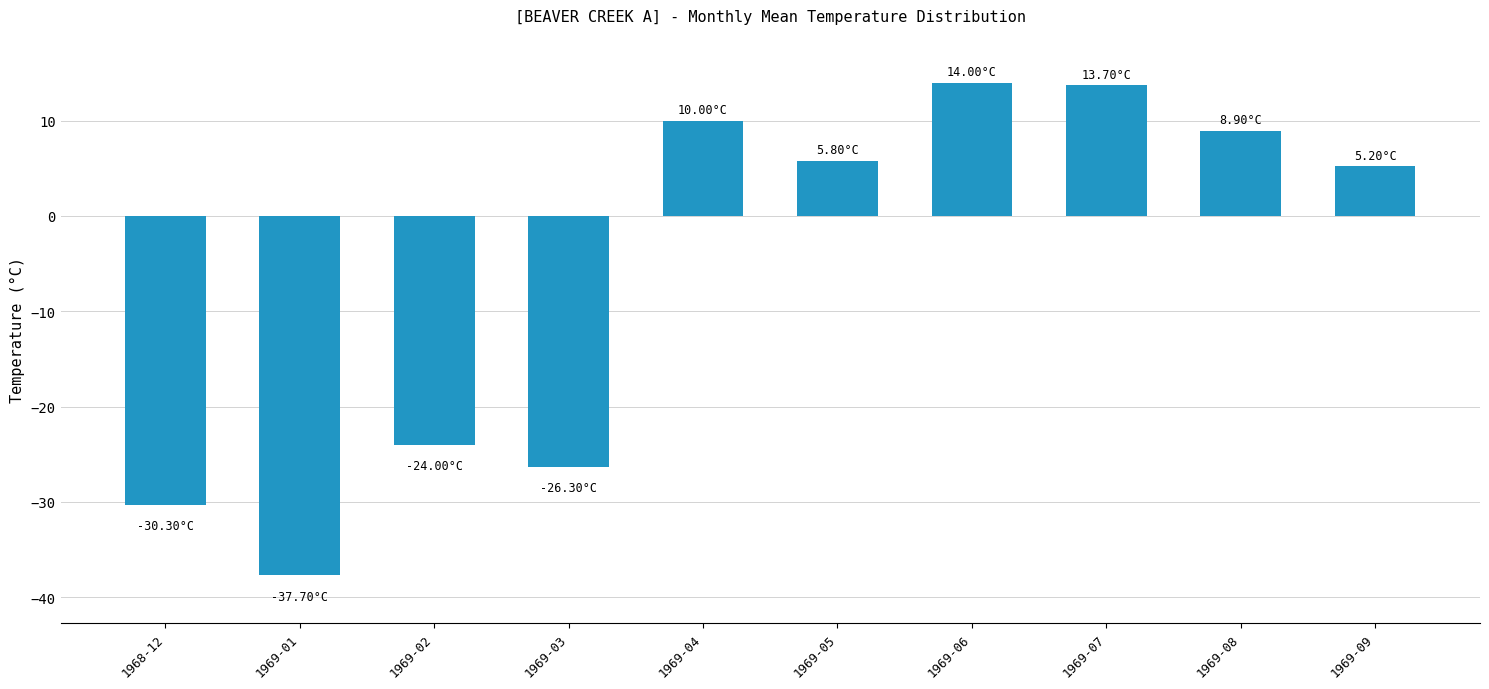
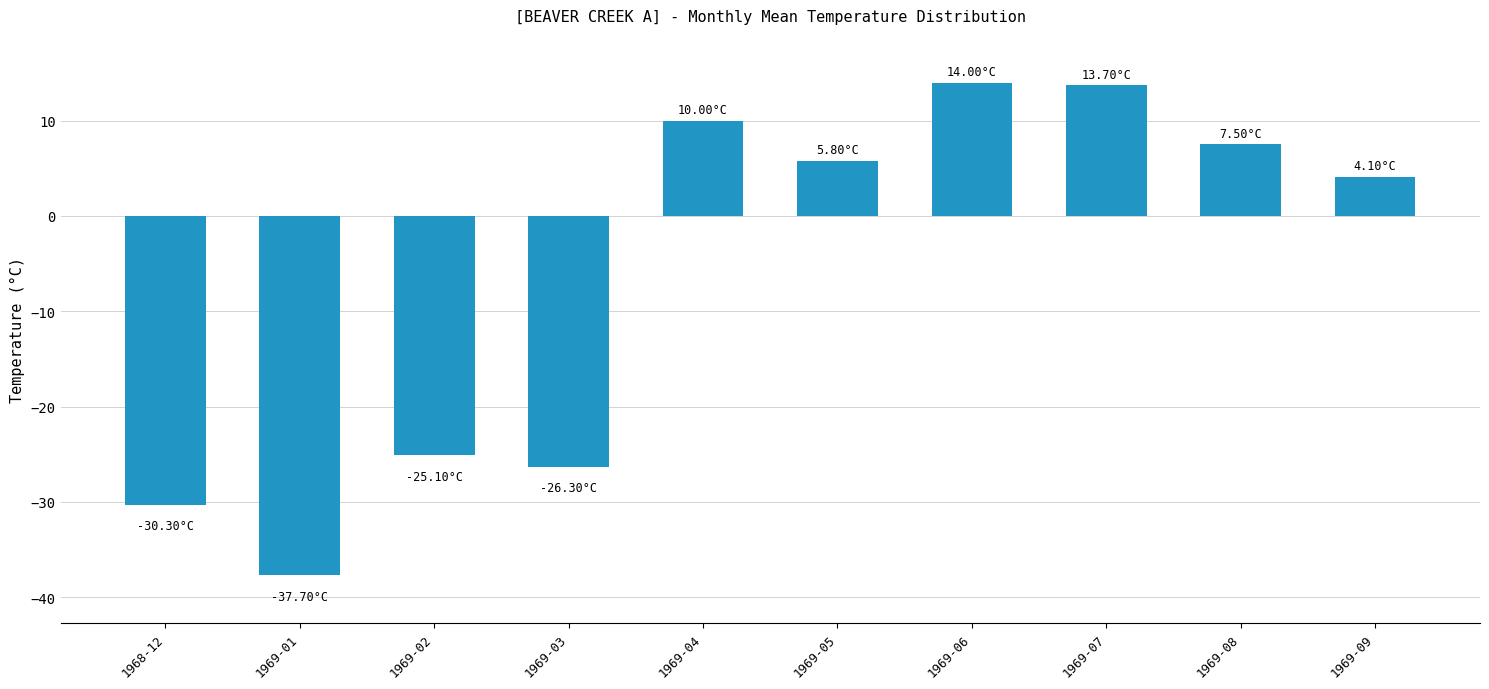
1969-02: -24.00°C -> -25.10°C
1969-08: 8.90°C -> 7.50°C
1969-09: 5.20°C -> 4.10°C
